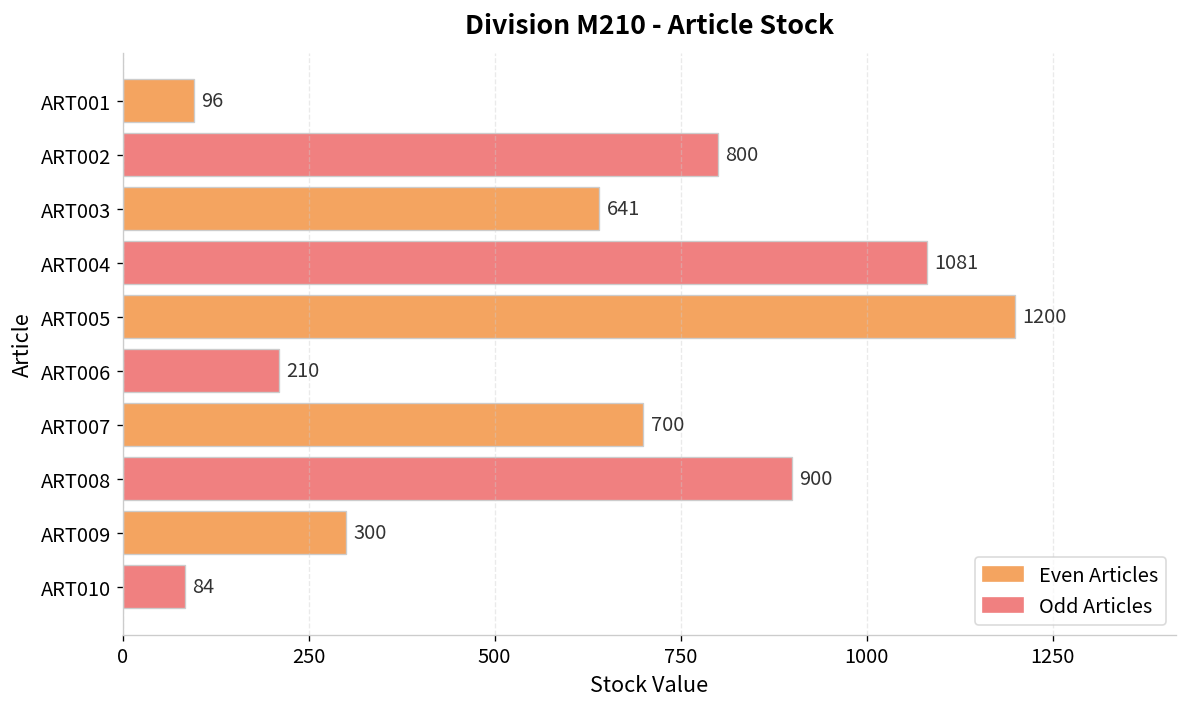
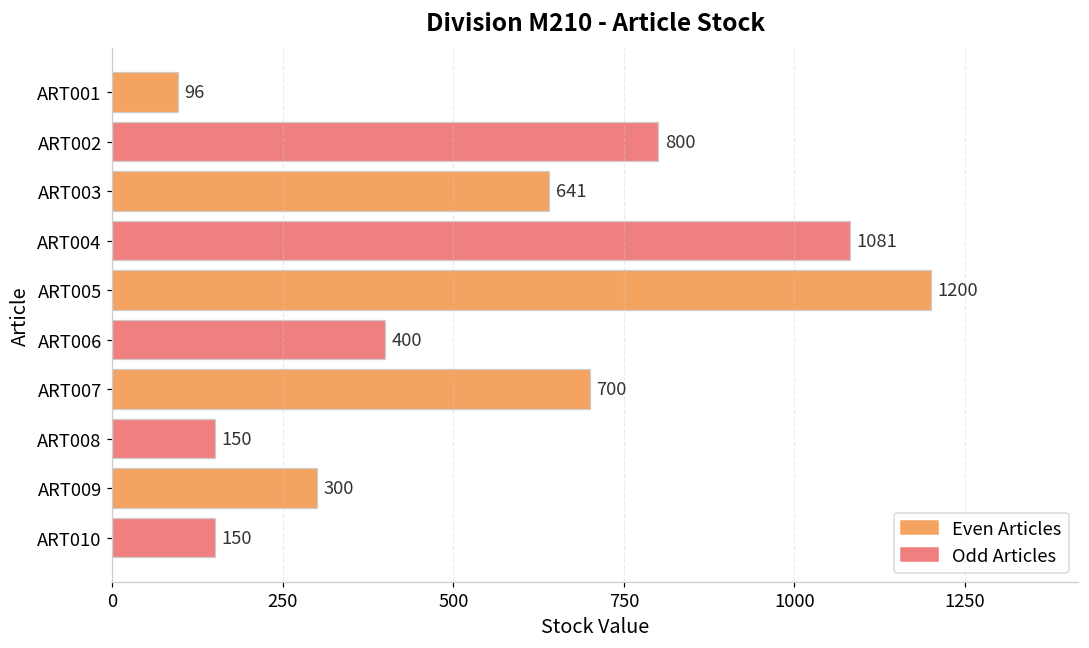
ART006: 210 -> 400
ART008: 900 -> 150
ART010: 84 -> 150
